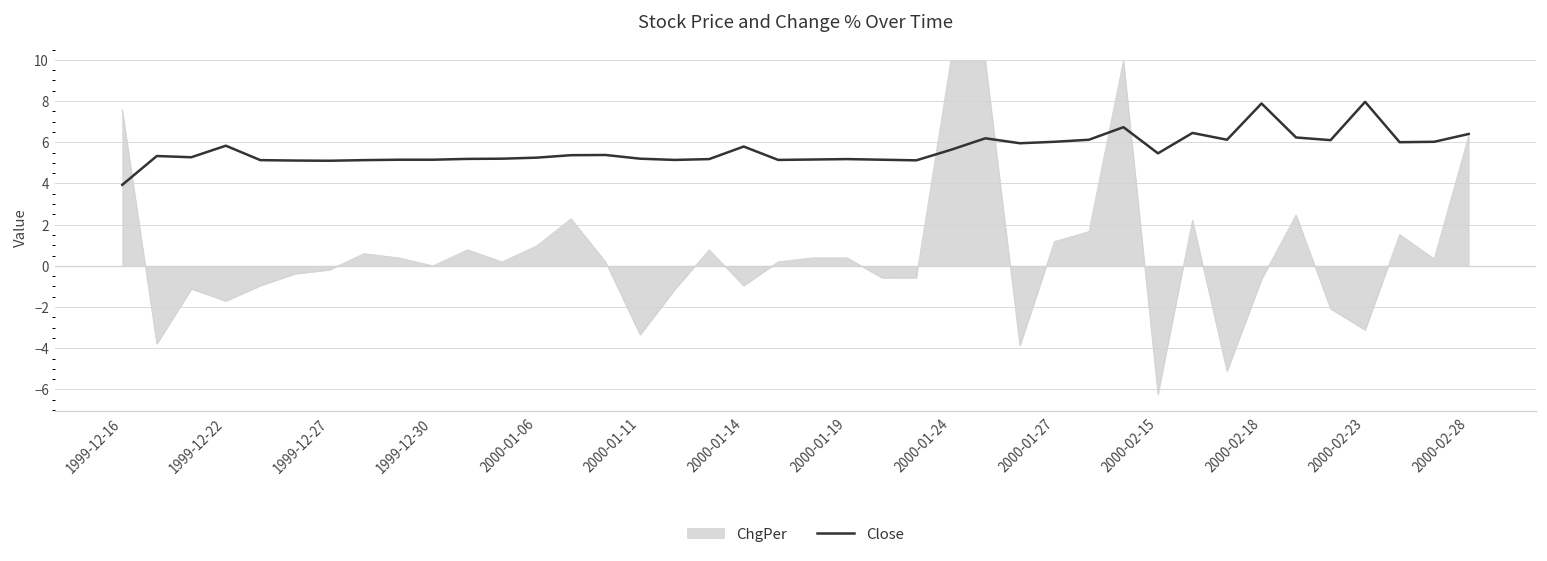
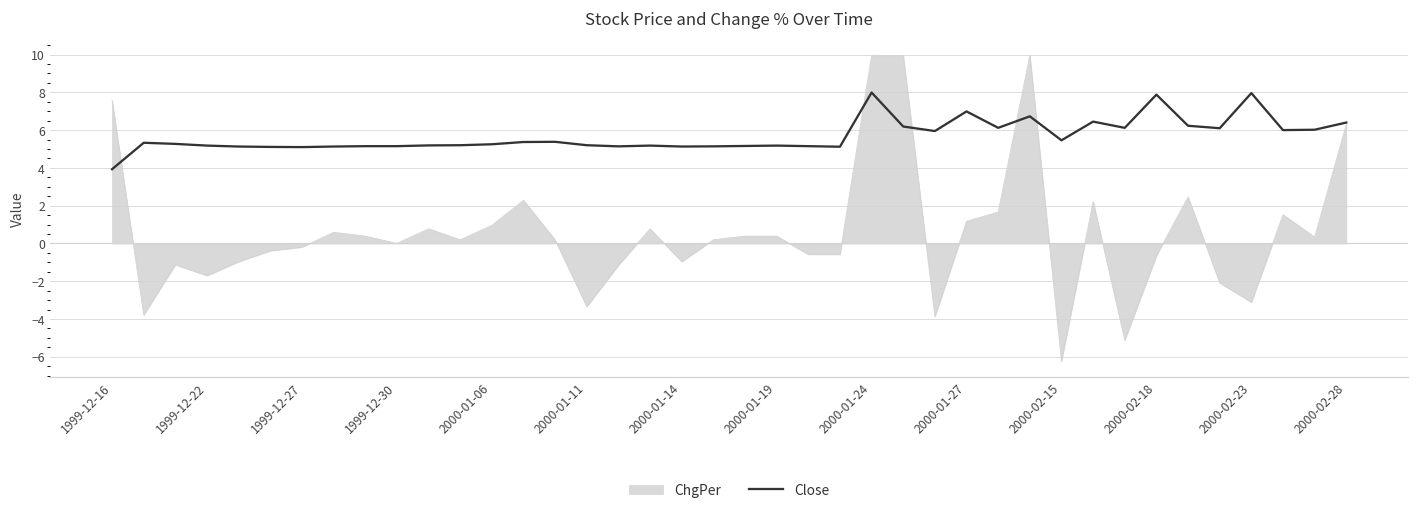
Close, 1999-12-22: 5.8 -> 5.2
Close, 2000-01-14: 5.8 -> 5.1
Close, 2000-01-24: 5.6 -> 8.0
Close, 2000-01-27: 6.0 -> 7.0
